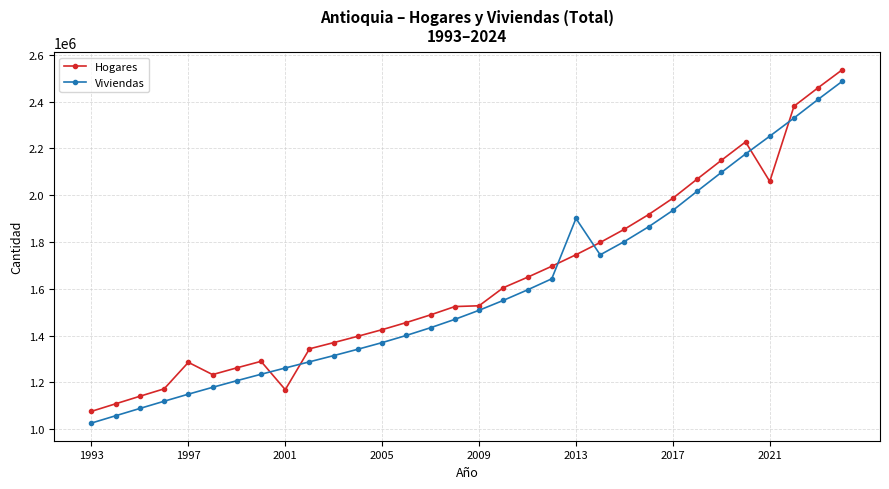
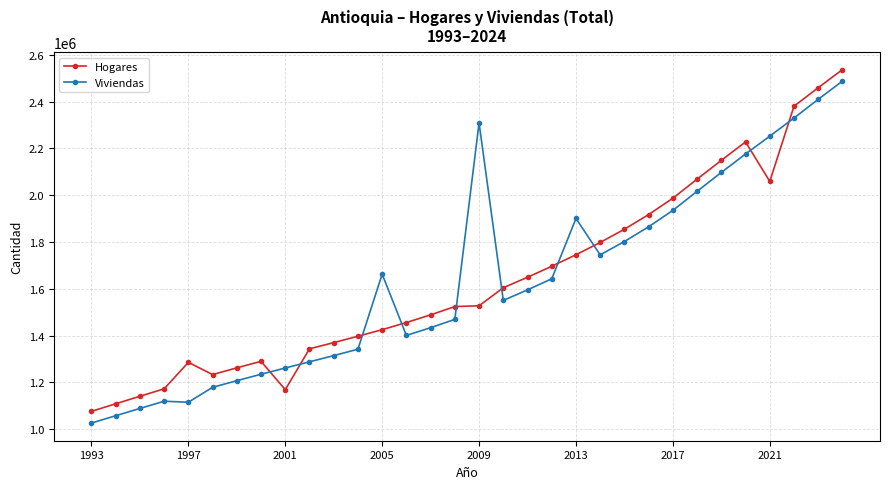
Viviendas, 1997: 1150000 -> 1120000
Viviendas, 2005: 1370000 -> 1660000
Viviendas, 2009: 1510000 -> 2310000
